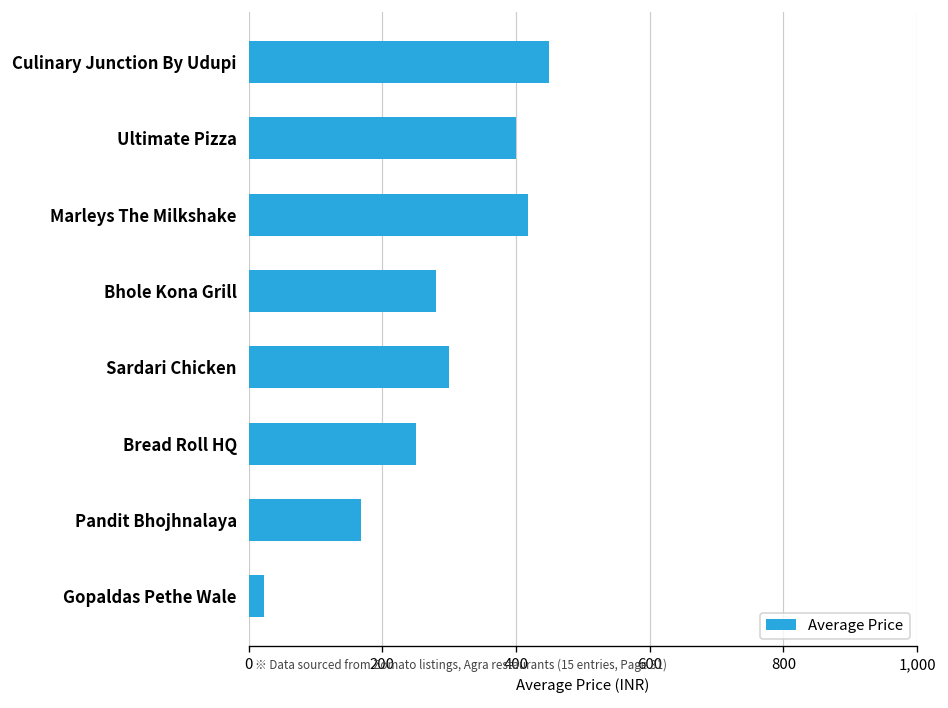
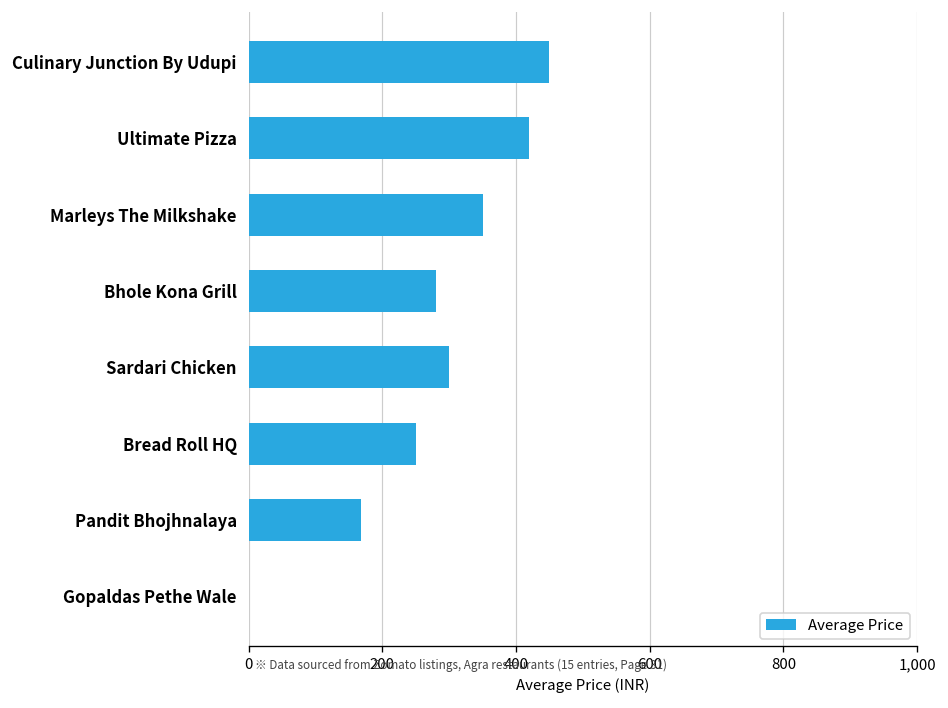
Ultimate Pizza: 400 -> 420
Marleys The Milkshake: 420 -> 350
Gopaldas Pethe Wale: 20 -> 0
